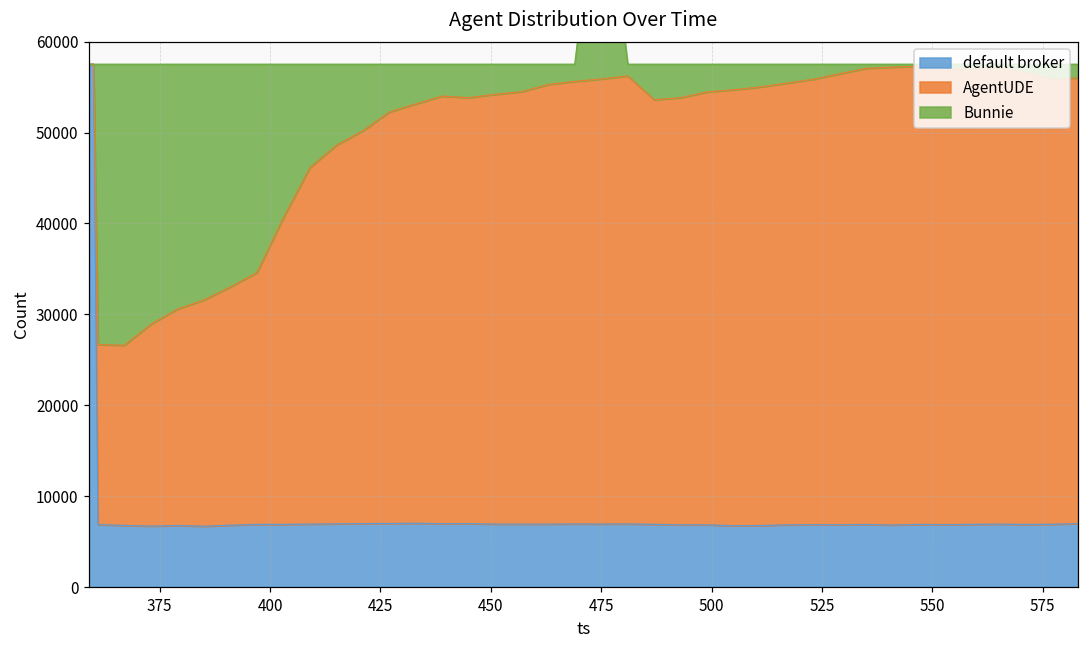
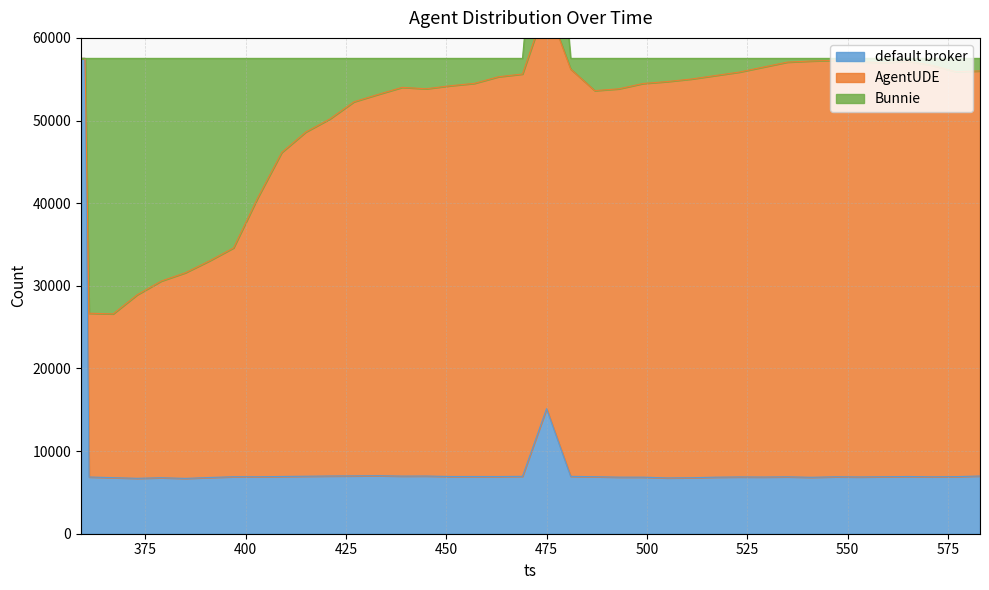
default broker, 475: 7000 -> 15000
